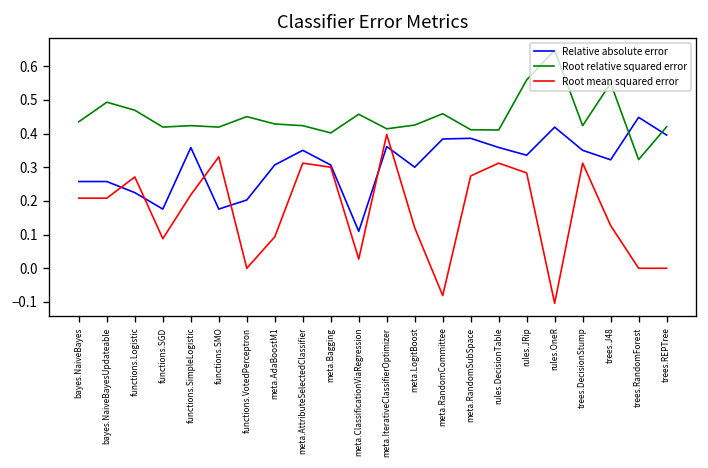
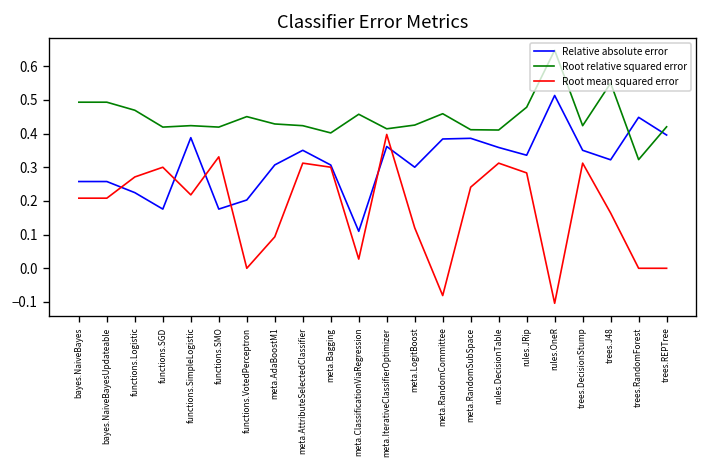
Root relative squared error, bayes.NaiveBayes: 0.44 -> 0.49
Root mean squared error, functions.SGD: 0.09 -> 0.30
Relative absolute error, functions.SimpleLogistic: 0.36 -> 0.39
Root mean squared error, meta.RandomSubSpace: 0.27 -> 0.24
Root relative squared error, rules.JRip: 0.56 -> 0.48
Relative absolute error, rules.OneR: 0.42 -> 0.51
Root mean squared error, trees.J48: 0.13 -> 0.16
